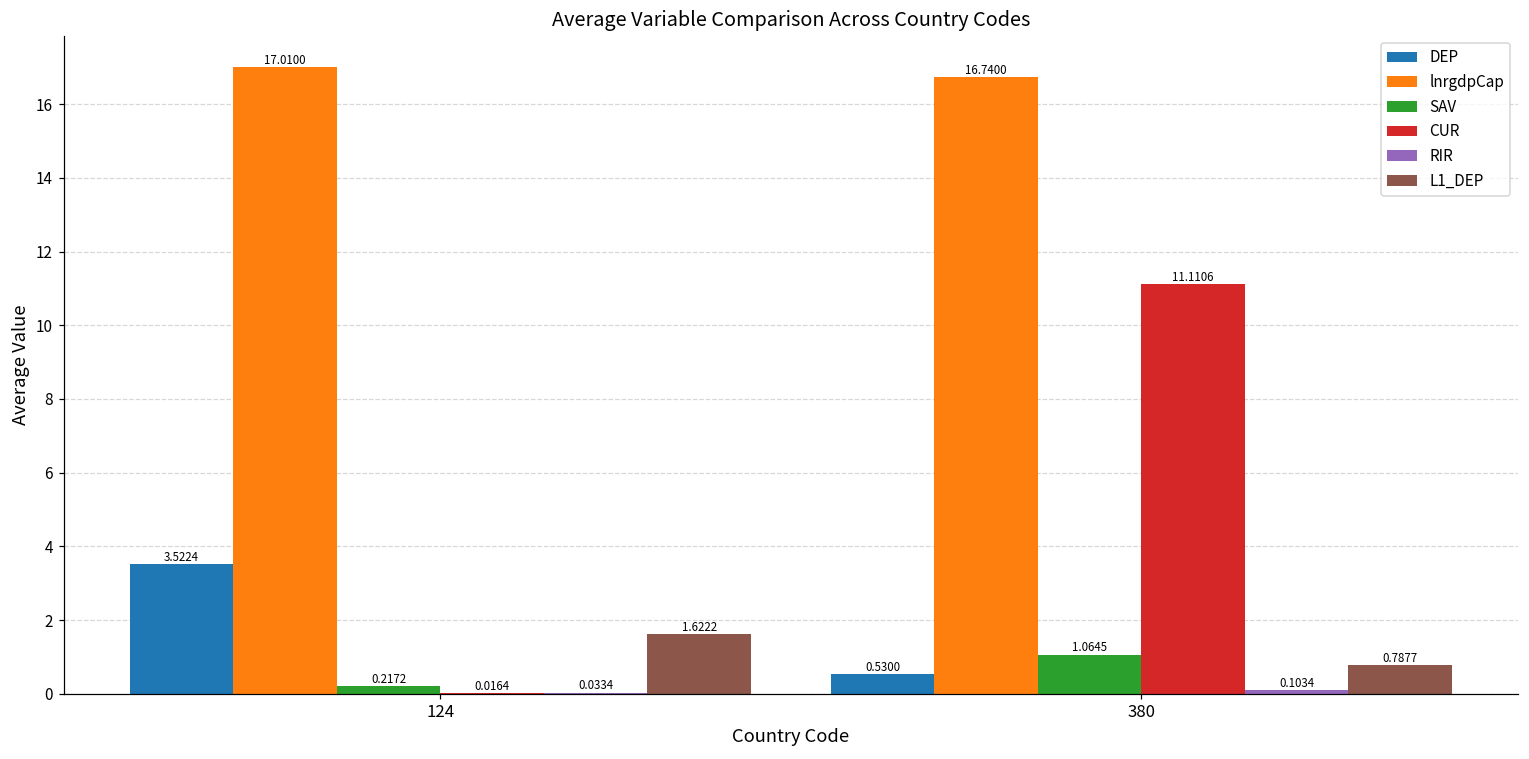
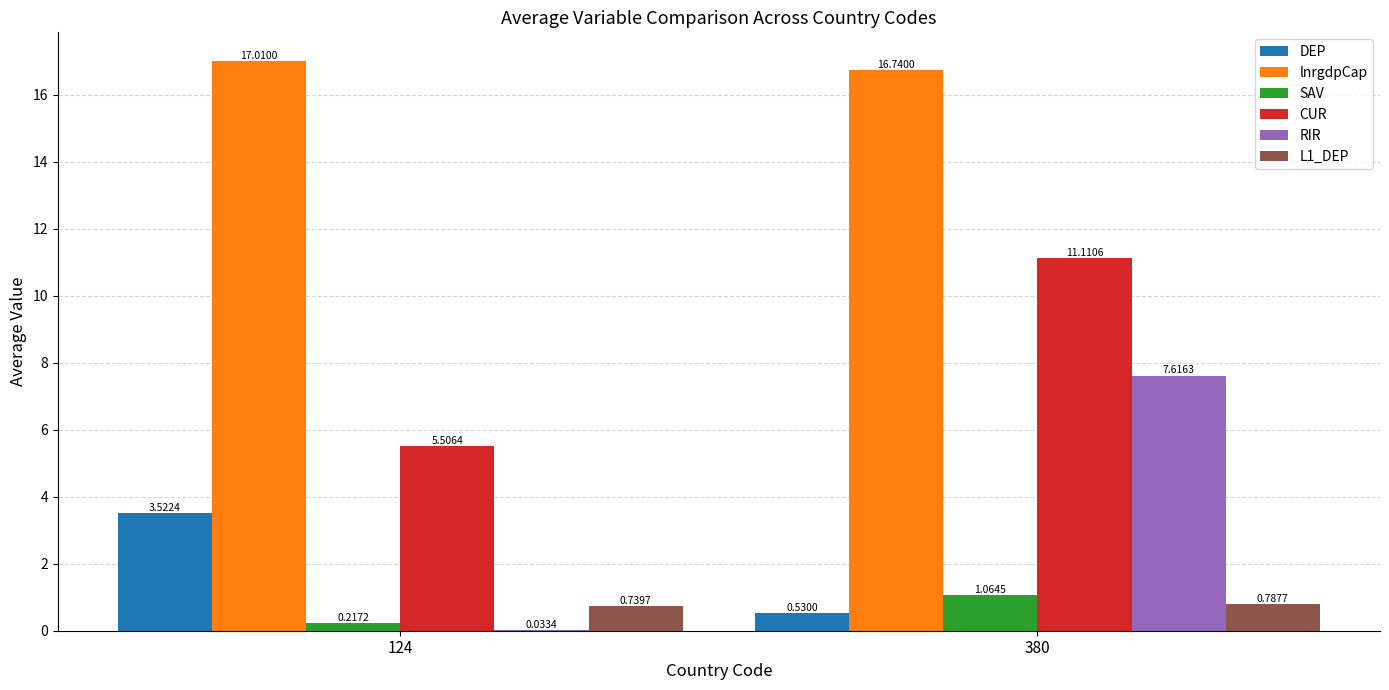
CUR, 124: 0.0164 -> 5.5064
L1_DEP, 124: 1.6222 -> 0.7397
RIR, 380: 0.1034 -> 7.6163
